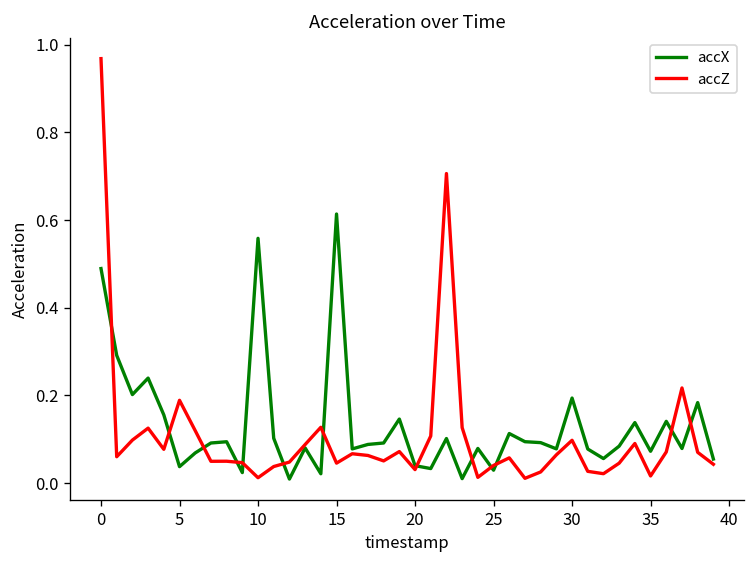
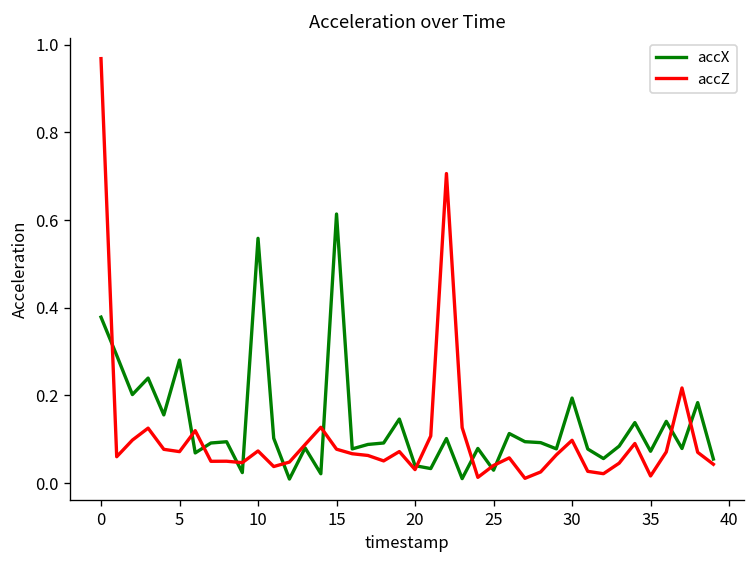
accX, 0: 0.49 -> 0.38
accX, 5: 0.04 -> 0.28
accZ, 5: 0.19 -> 0.07
accZ, 10: 0.01 -> 0.07
accZ, 15: 0.05 -> 0.08
